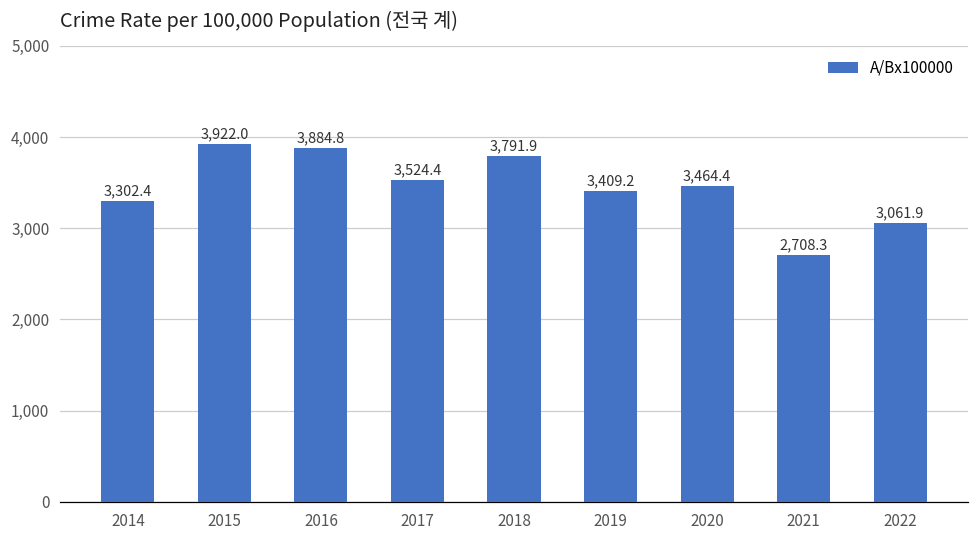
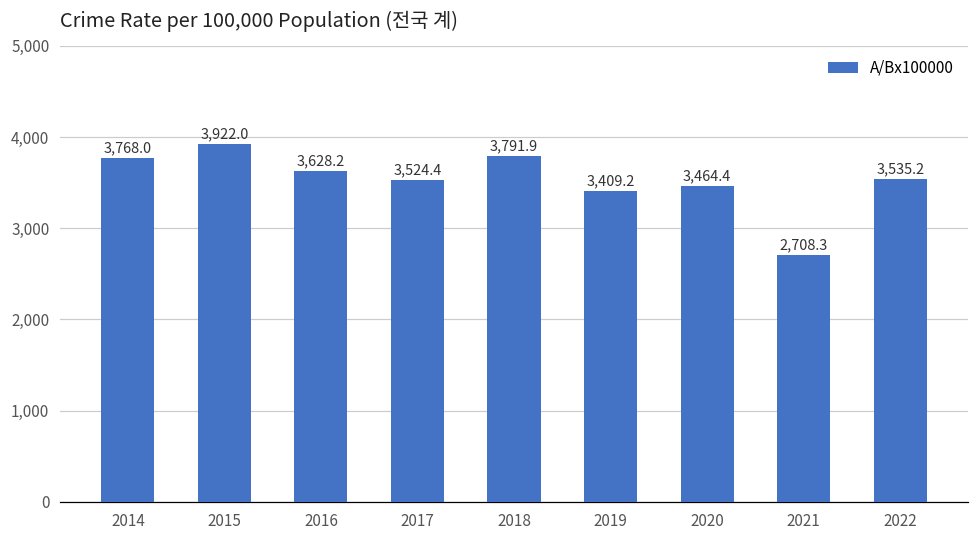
2014: 3,302.4 -> 3,768.0
2016: 3,884.8 -> 3,628.2
2022: 3,061.9 -> 3,535.2
